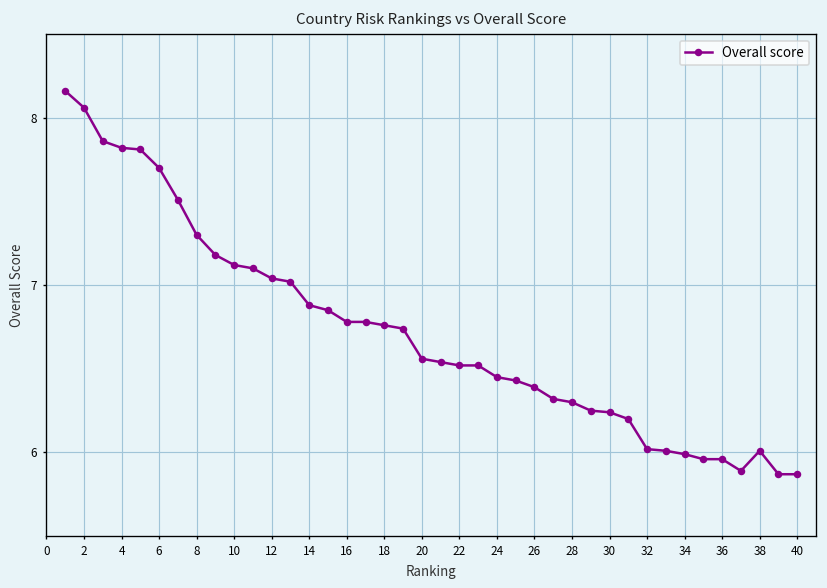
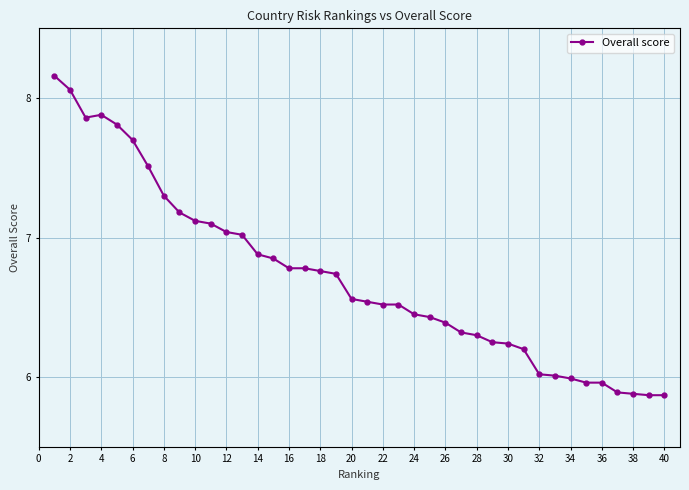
4: 7.82 -> 7.88
38: 6.01 -> 5.88
